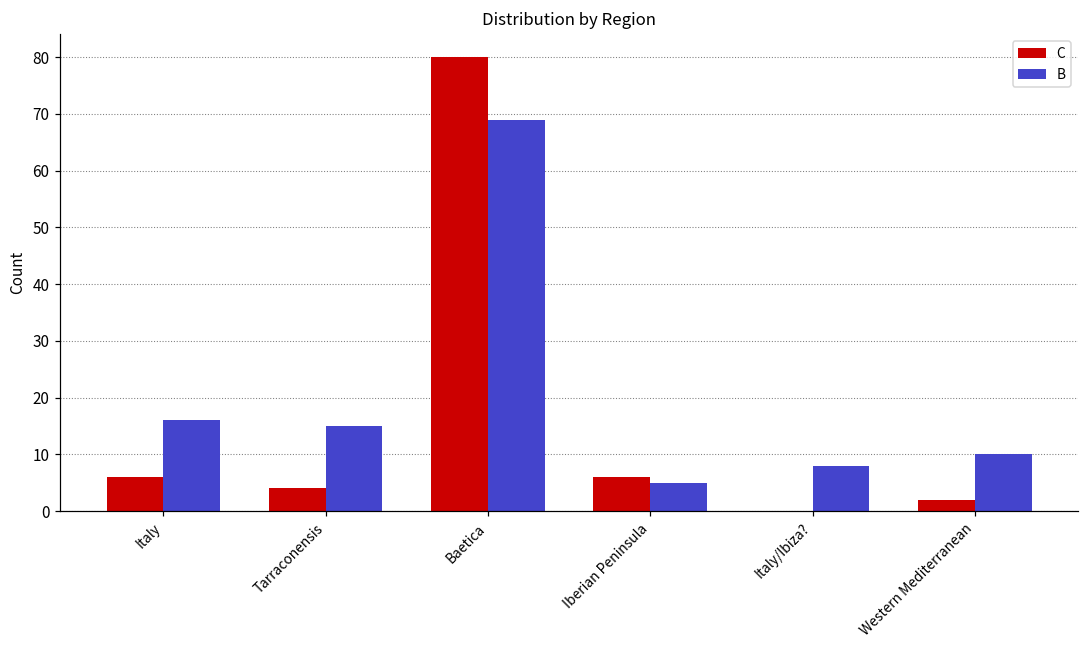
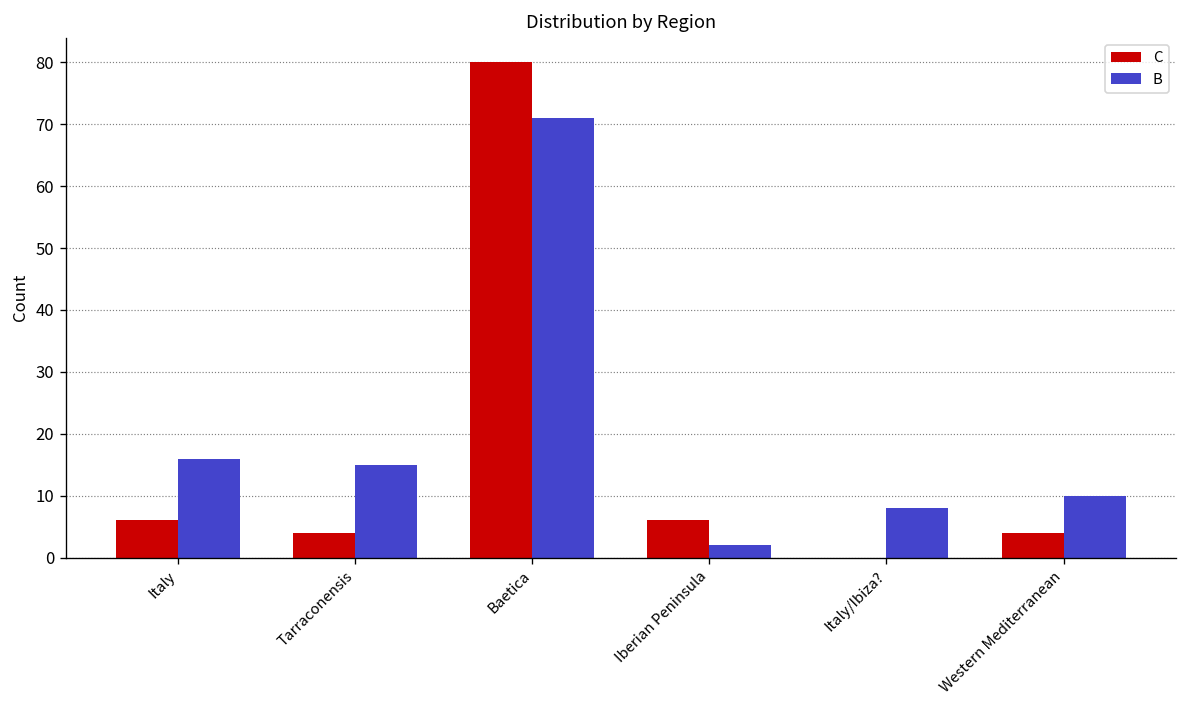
B, Baetica: 69 -> 71
B, Iberian Peninsula: 5 -> 2
C, Western Mediterranean: 2 -> 4
